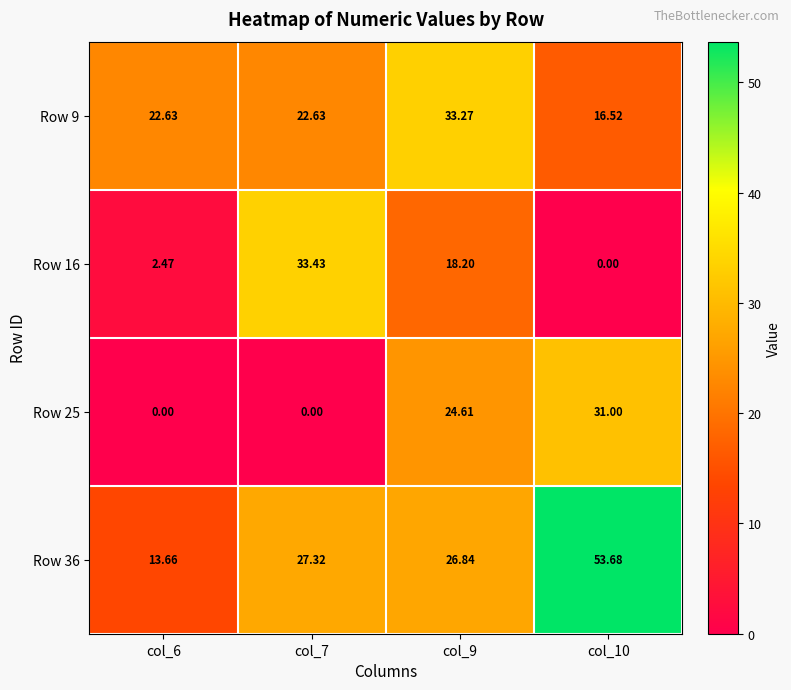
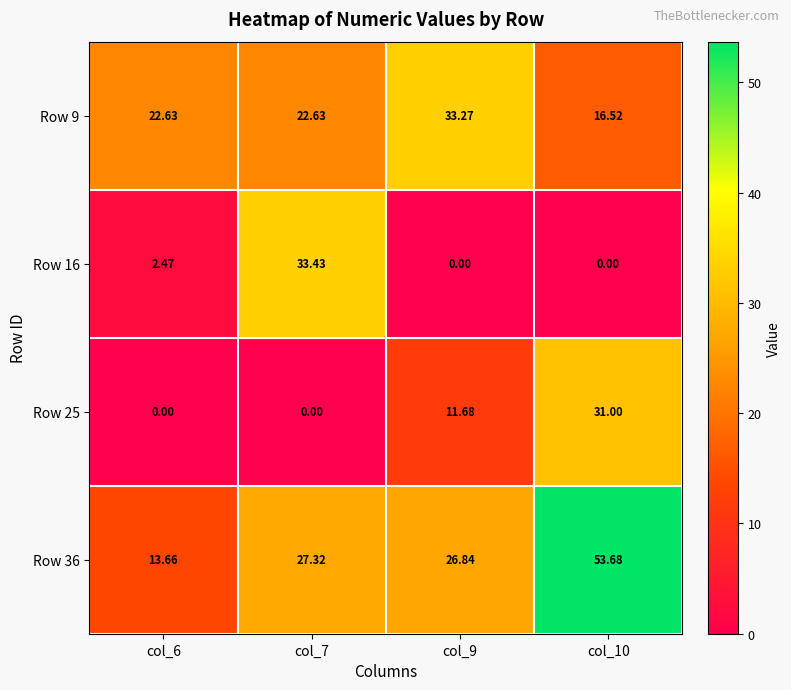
Row 16, col_9: 18.20 -> 0.00
Row 25, col_9: 24.61 -> 11.68
